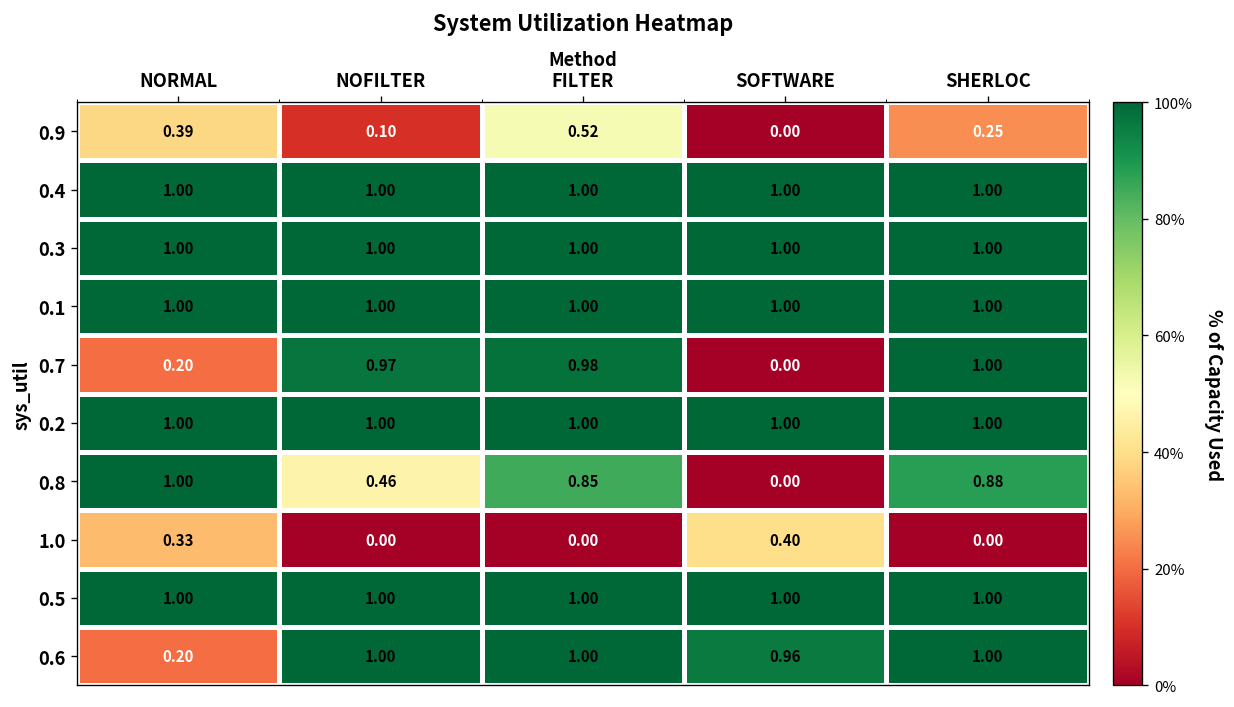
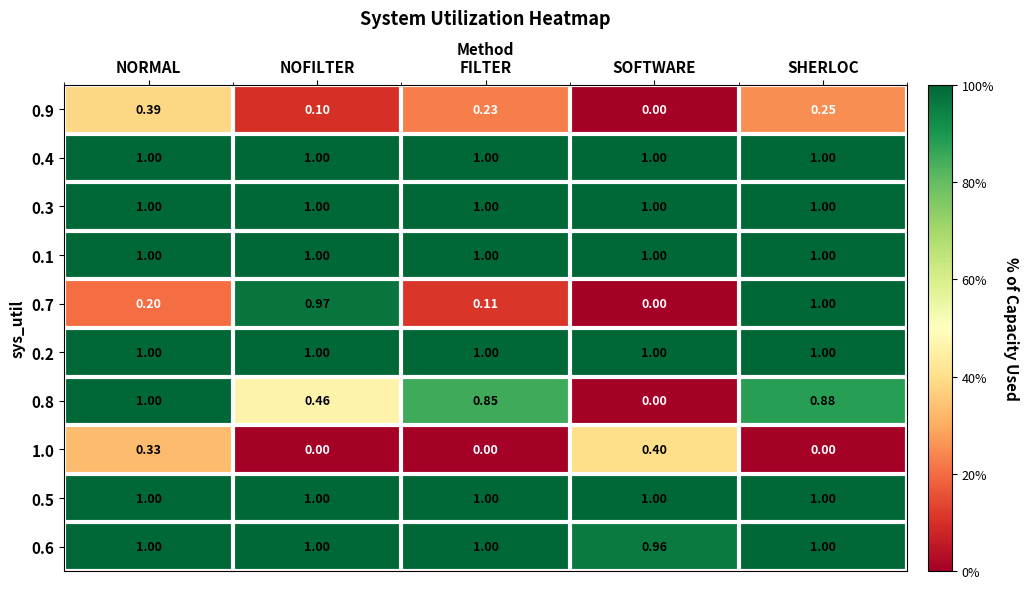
0.9, FILTER: 0.52 -> 0.23
0.7, FILTER: 0.98 -> 0.11
0.6, NORMAL: 0.20 -> 1.00
